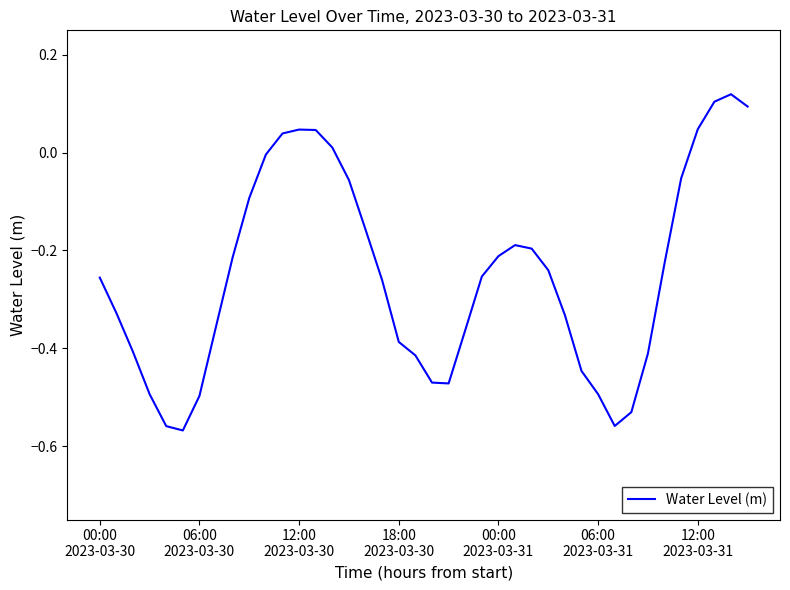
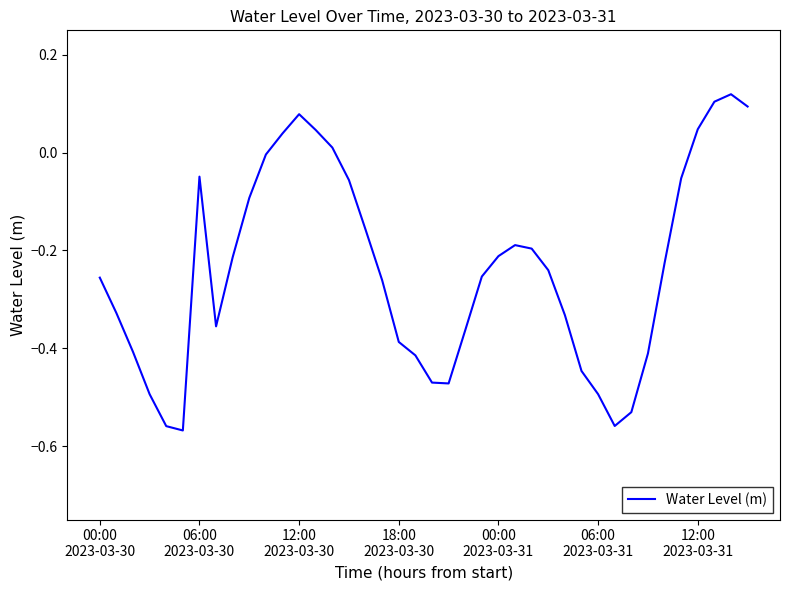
06:00 2023-03-30: -0.50 -> -0.05
12:00 2023-03-30: 0.05 -> 0.08
